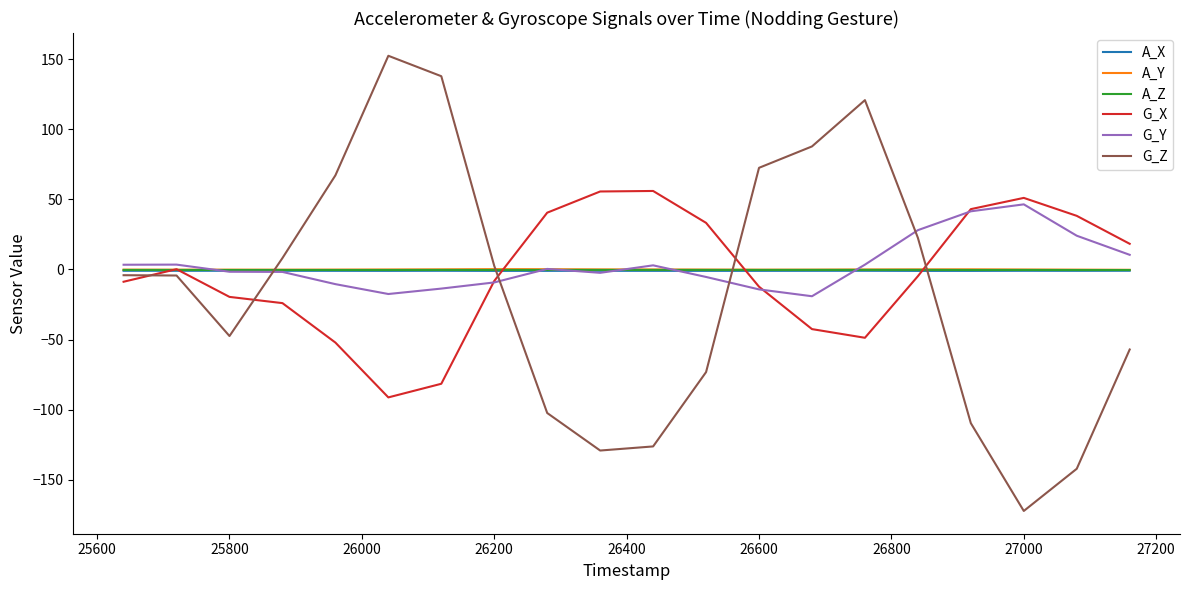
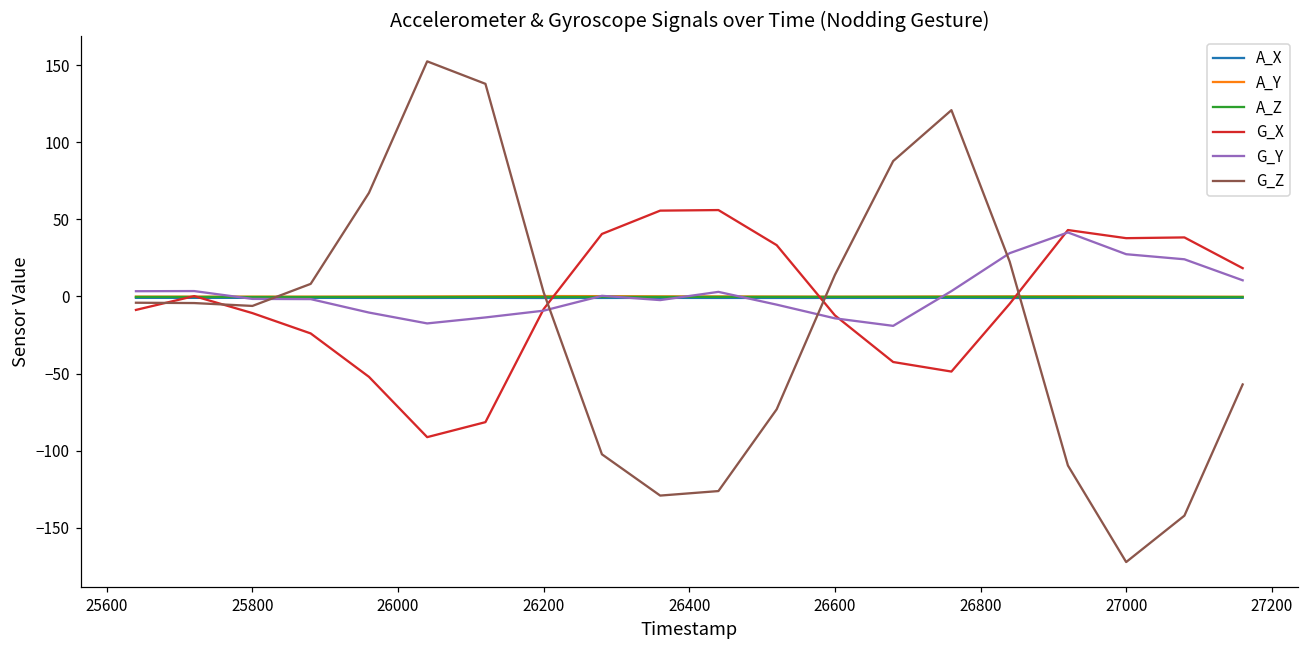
G_X, 25800: -20 -> -11
G_Z, 25800: -47 -> -6
G_Z, 26600: 73 -> 14
G_X, 27000: 51 -> 38
G_Y, 27000: 46 -> 27
